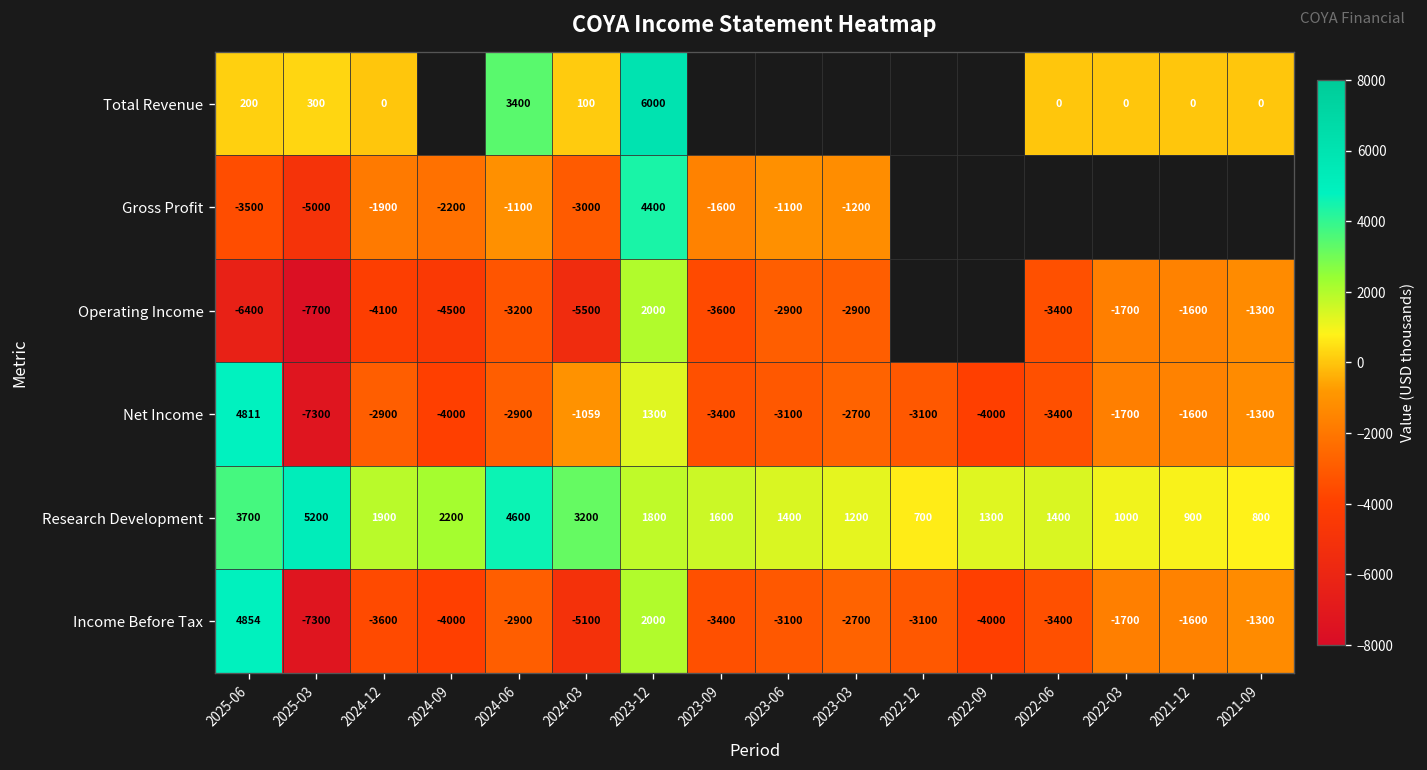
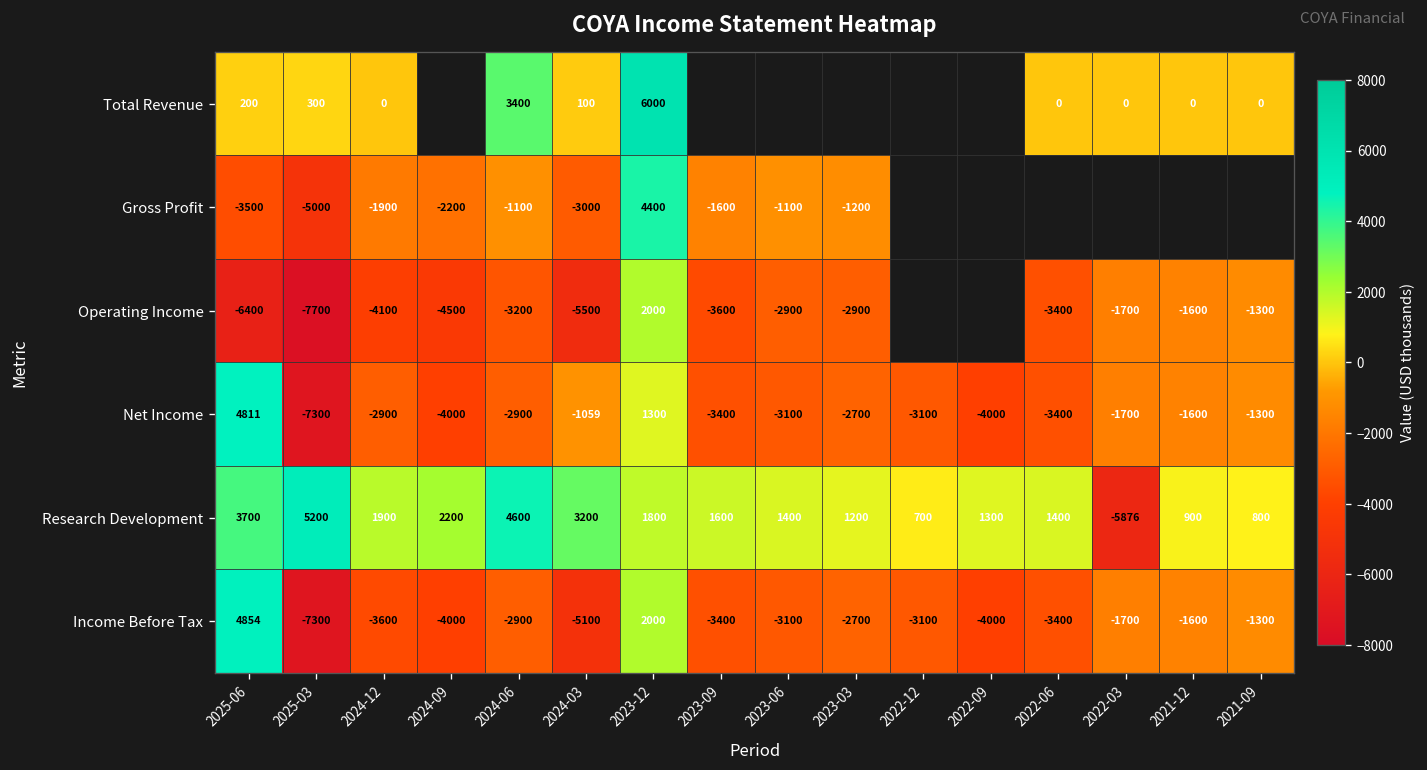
Research Development, 2022-03: 1000 -> -5876
